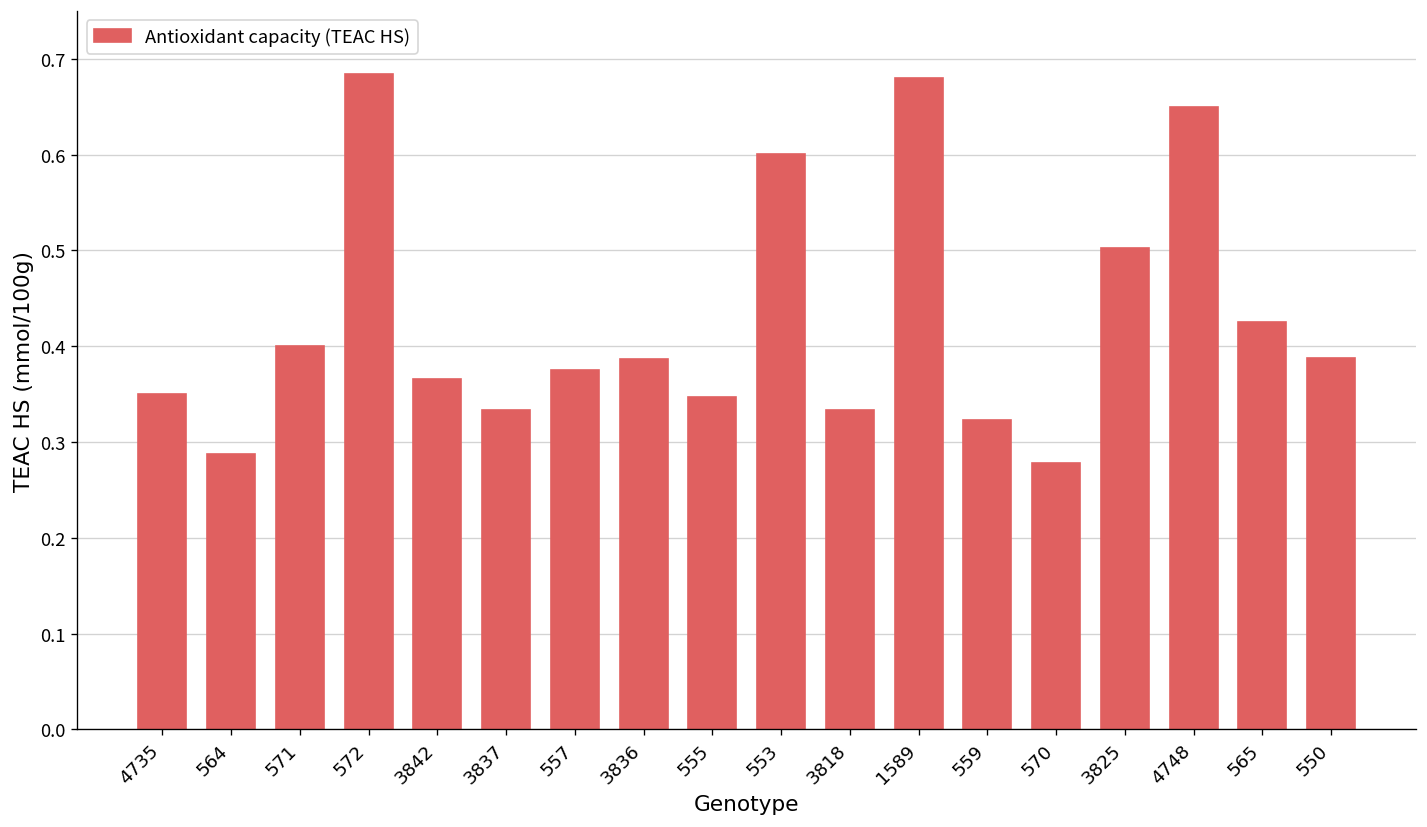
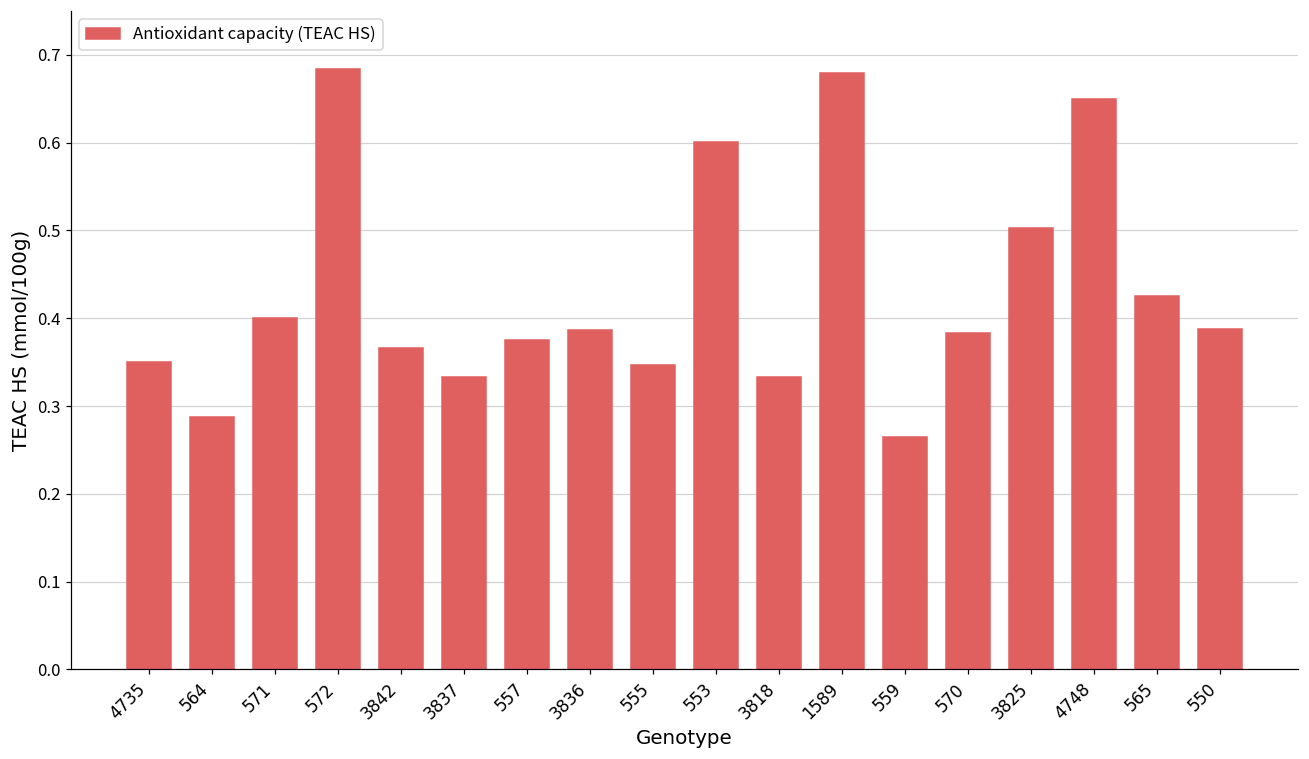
559: 0.32 -> 0.26
570: 0.28 -> 0.38
